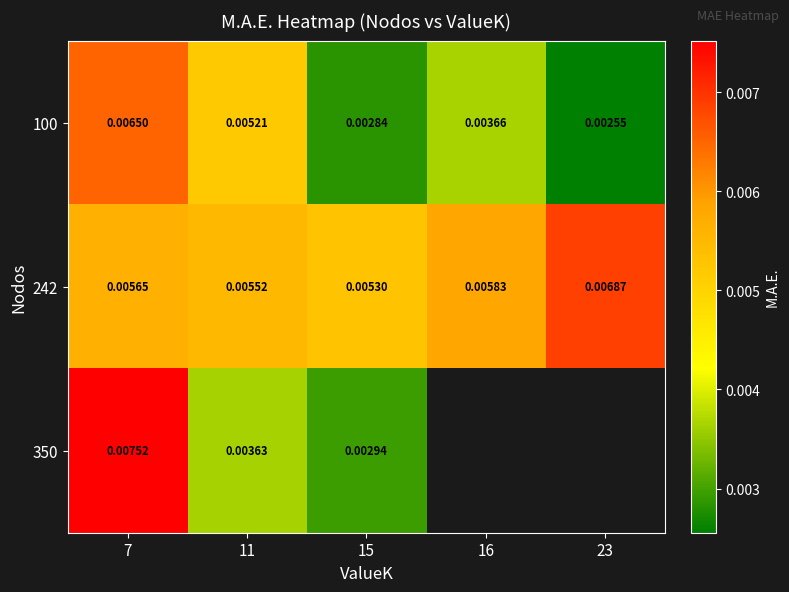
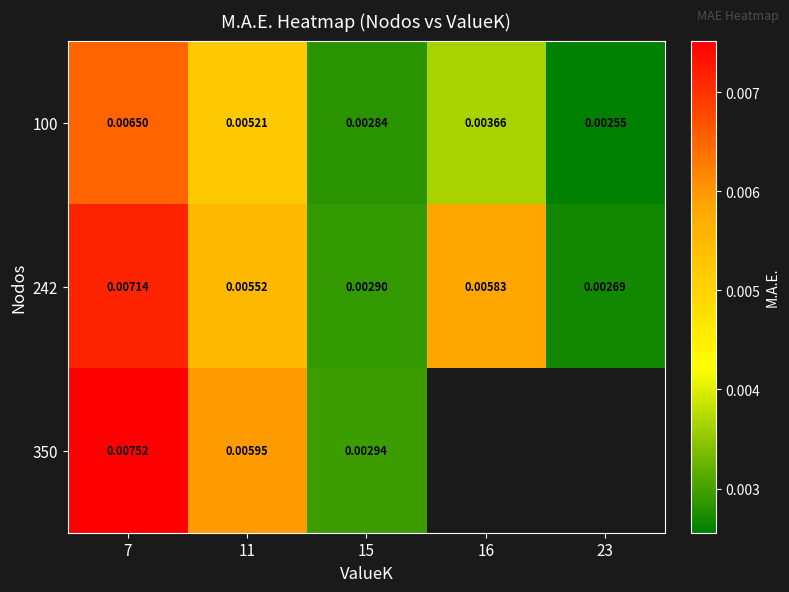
242, 7: 0.00565 -> 0.00714
242, 15: 0.00530 -> 0.00290
242, 23: 0.00687 -> 0.00269
350, 11: 0.00363 -> 0.00595
